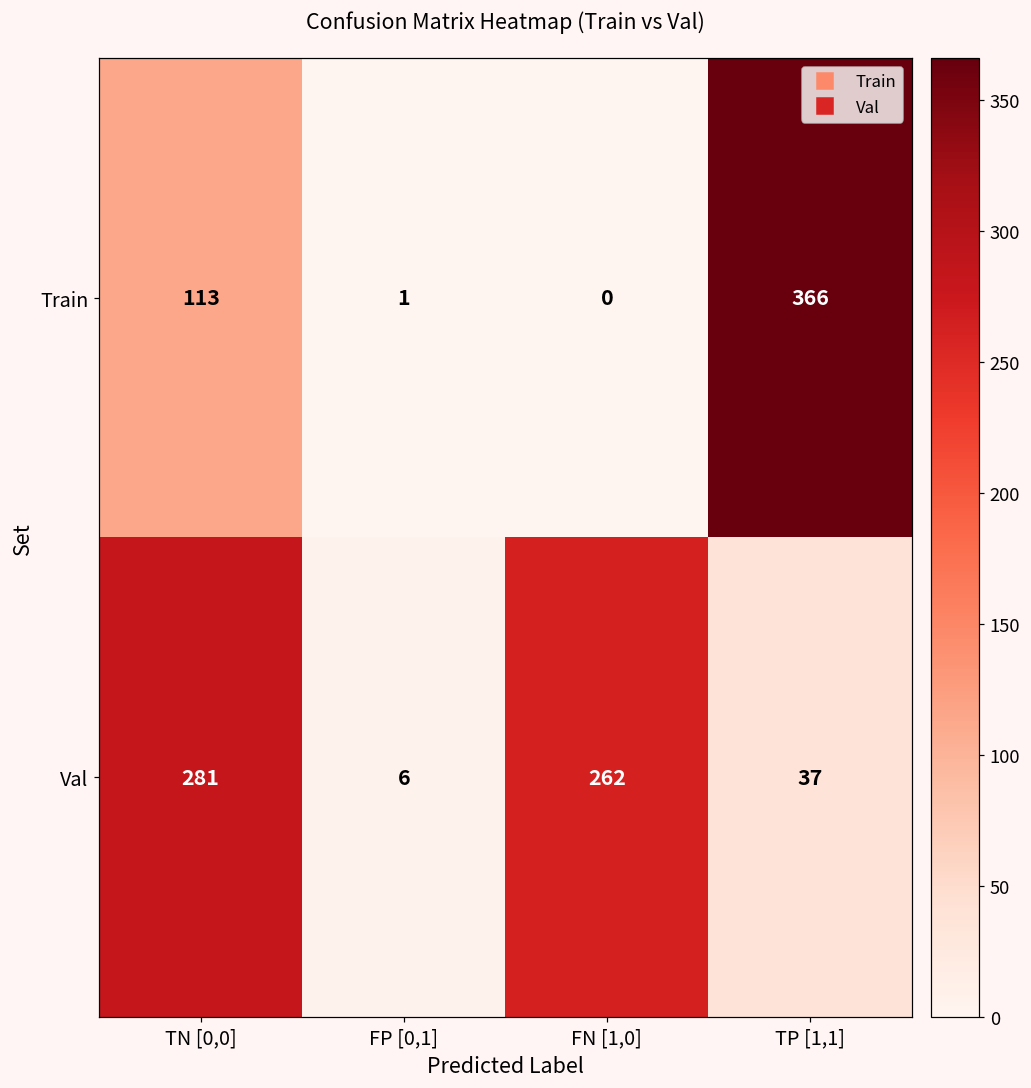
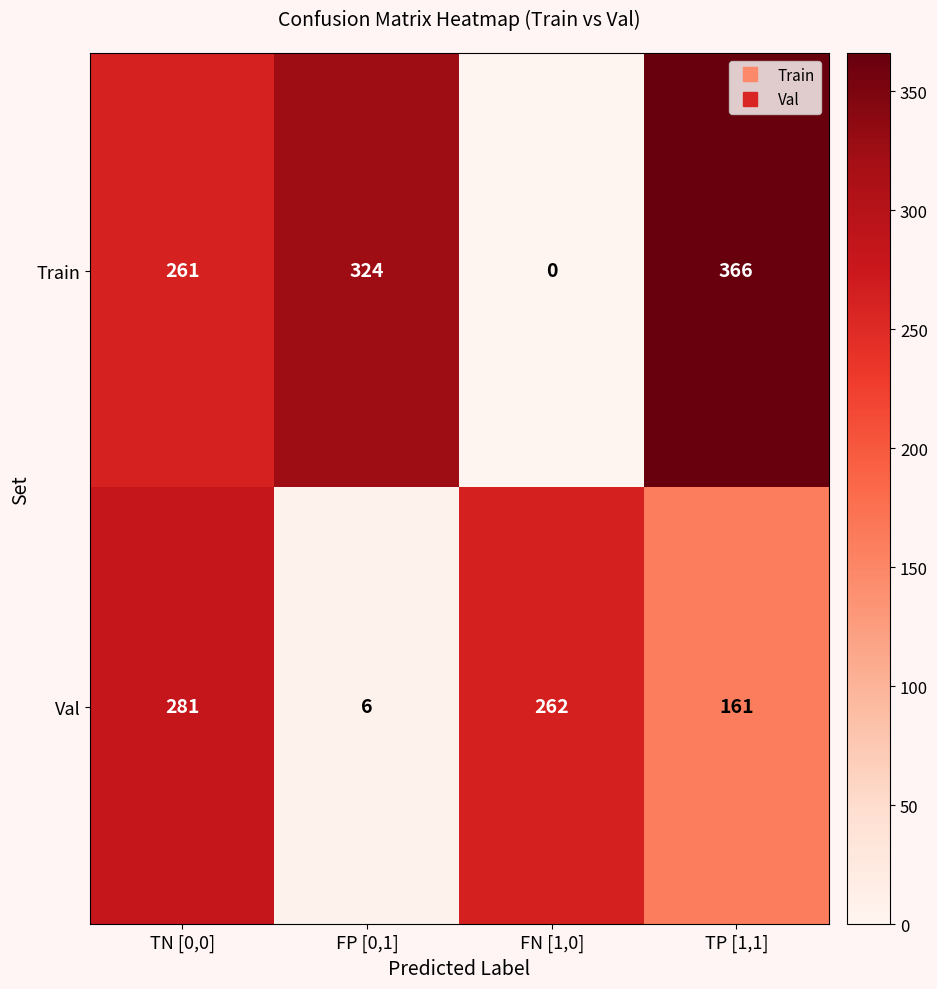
Train, TN [0,0]: 113 -> 261
Train, FP [0,1]: 1 -> 324
Val, TP [1,1]: 37 -> 161
